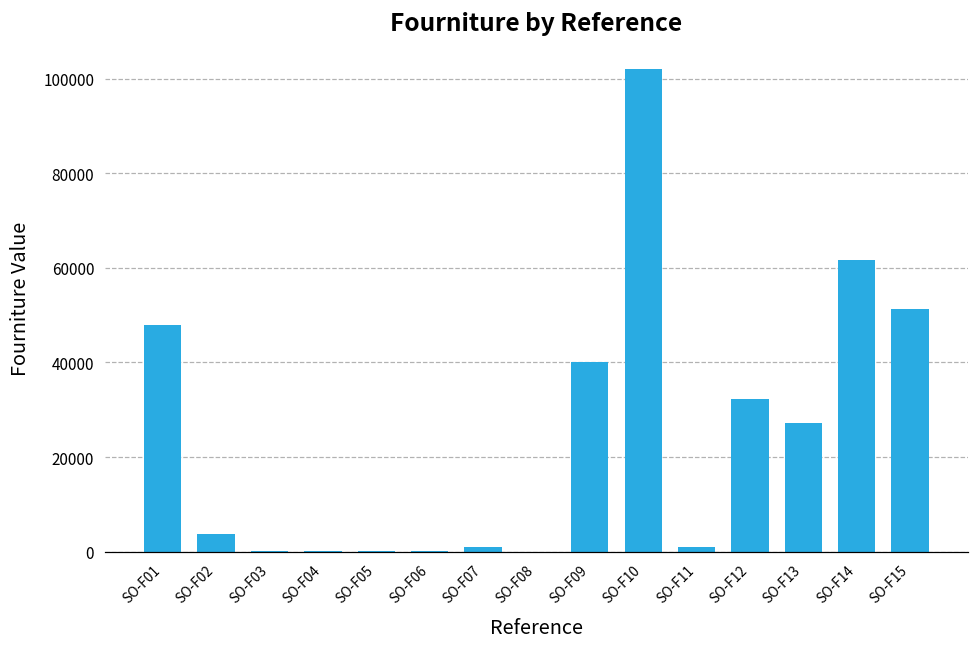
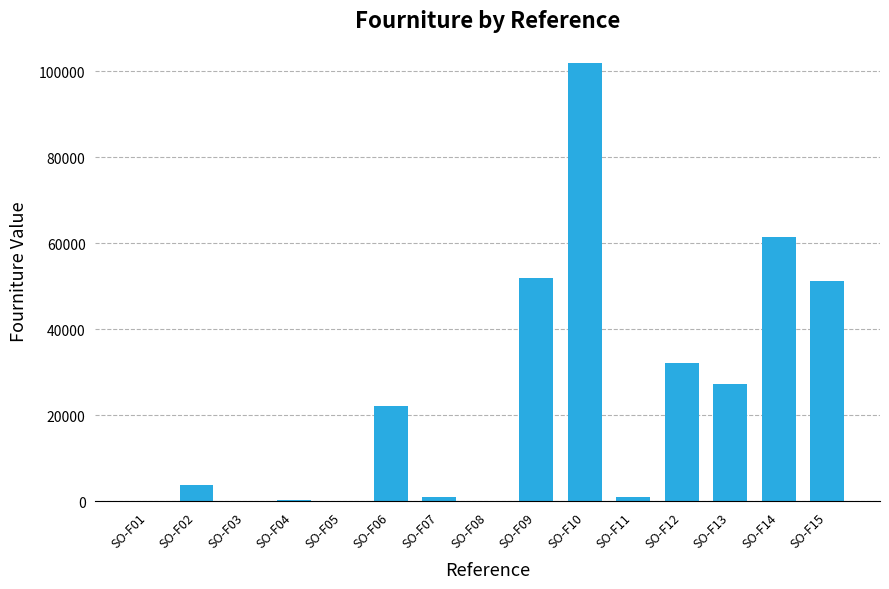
SO-F01: 48000 -> 0
SO-F06: 0 -> 22000
SO-F09: 40000 -> 52000
